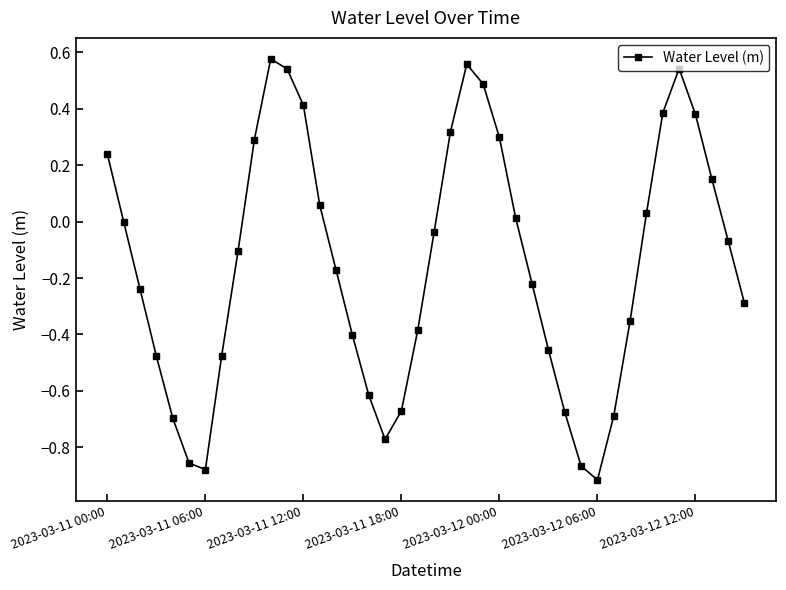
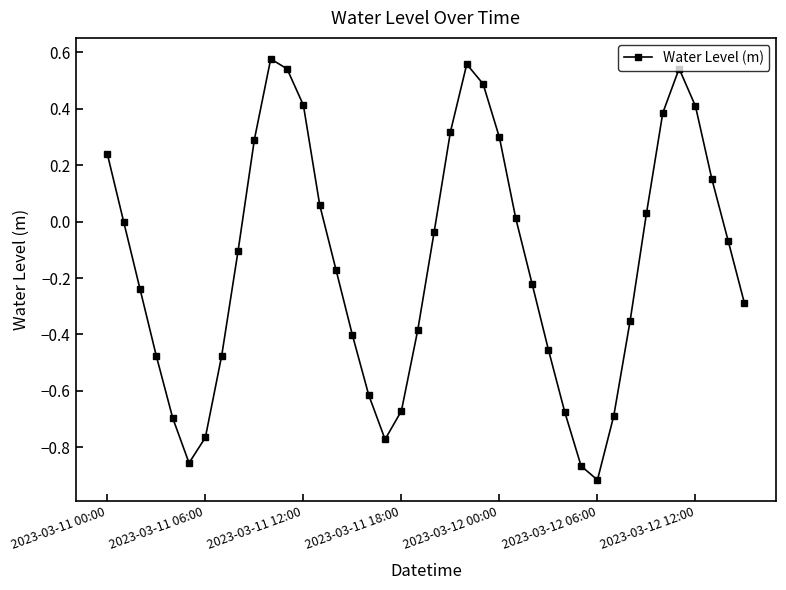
2023-03-11 06:00: -0.88 -> -0.77
2023-03-12 12:00: 0.38 -> 0.41
